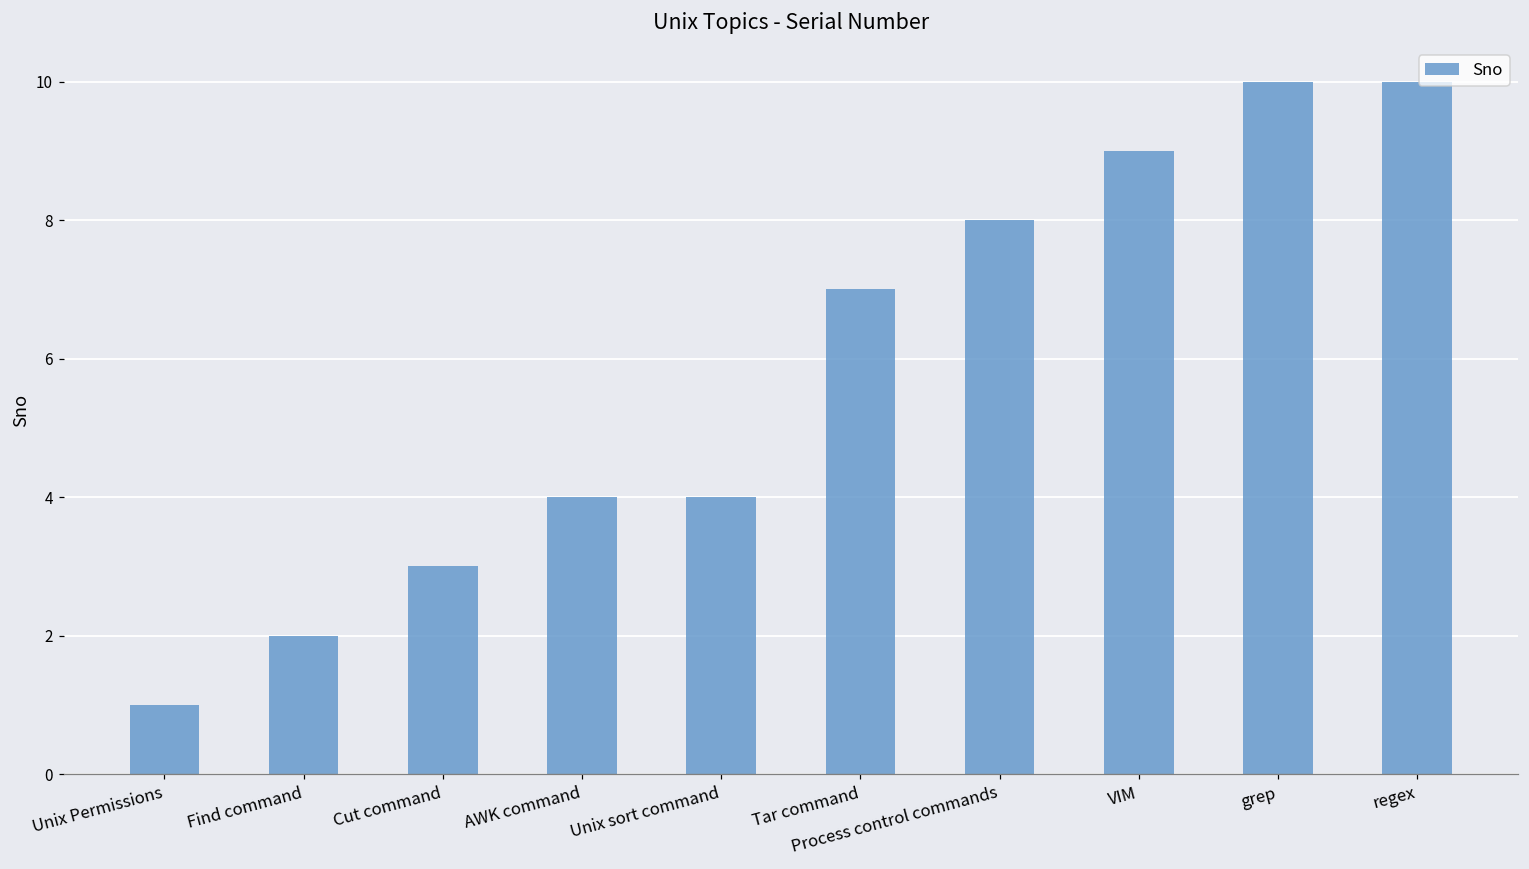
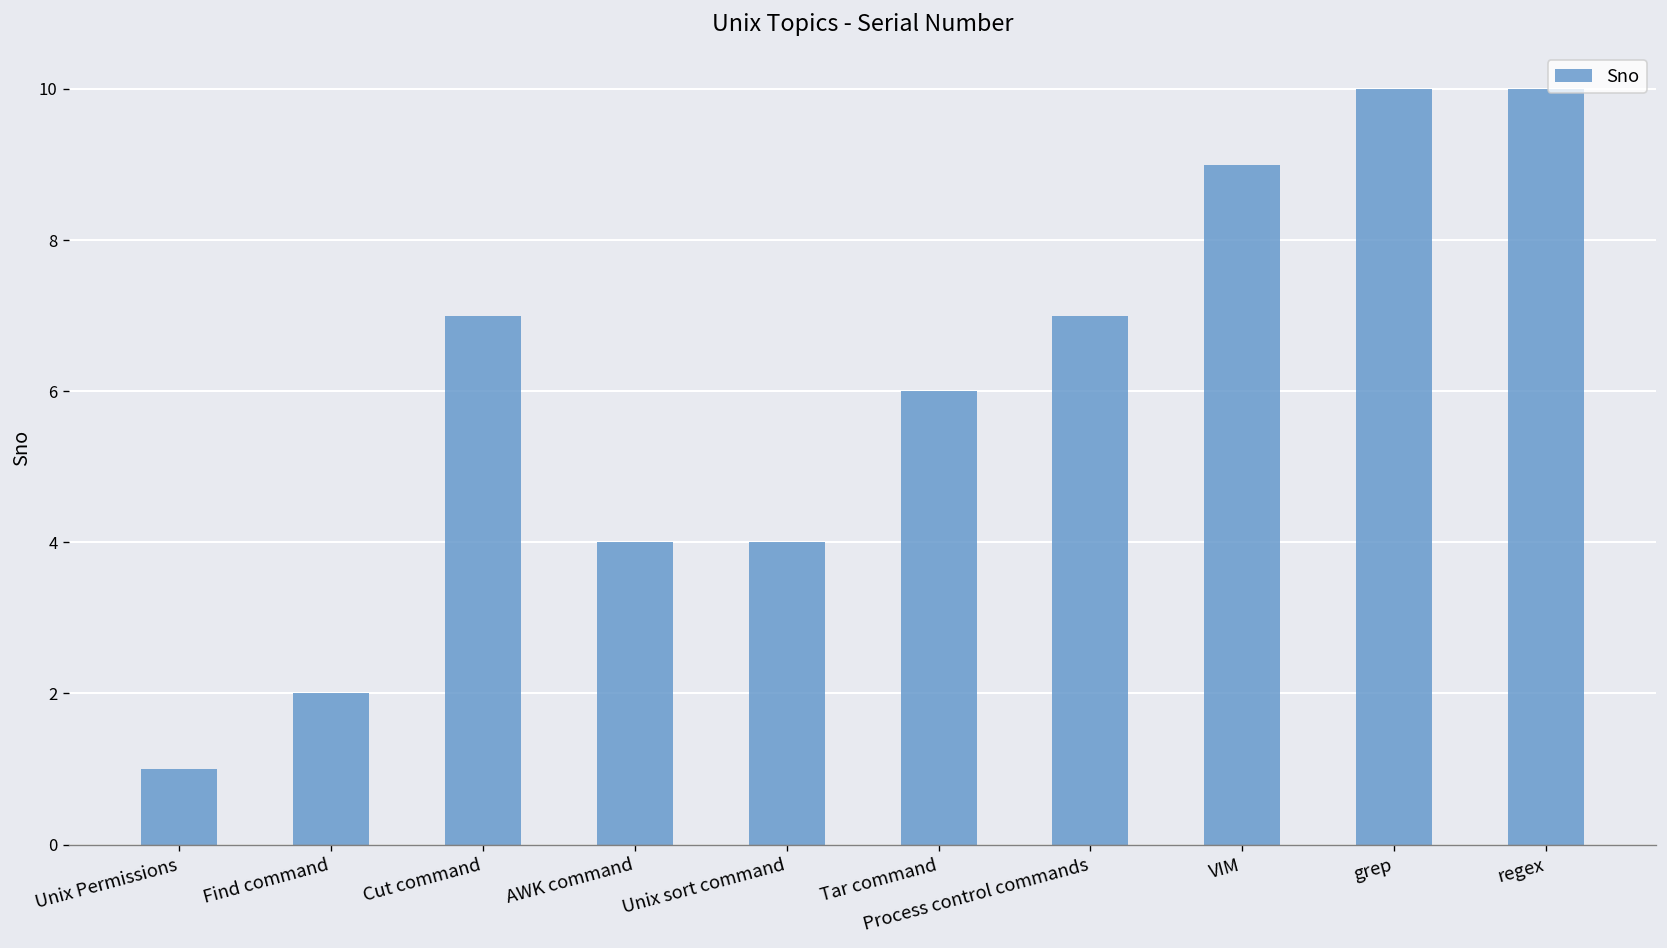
Cut command: 3 -> 7
Tar command: 7 -> 6
Process control commands: 8 -> 7
